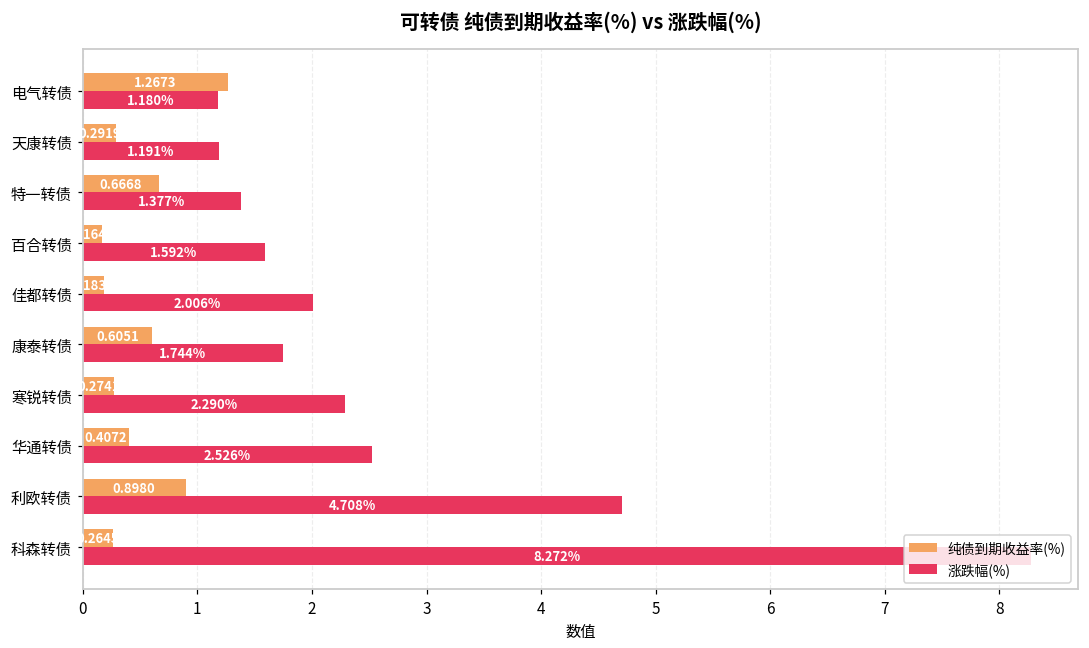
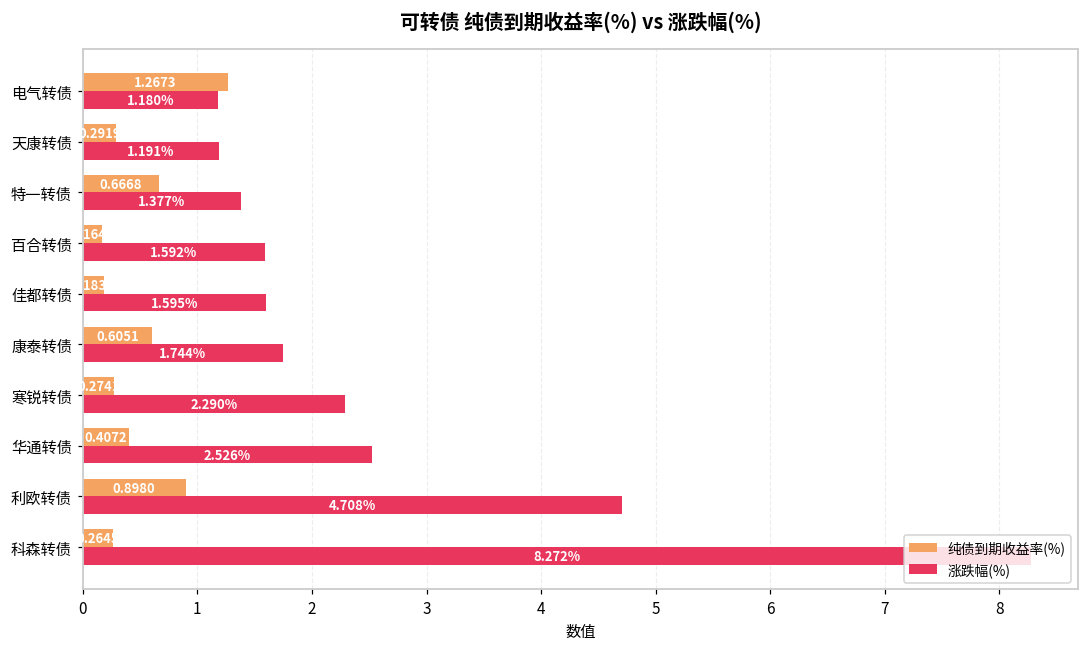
涨跌幅(%), 佳都转债: 2.006% -> 1.595%
